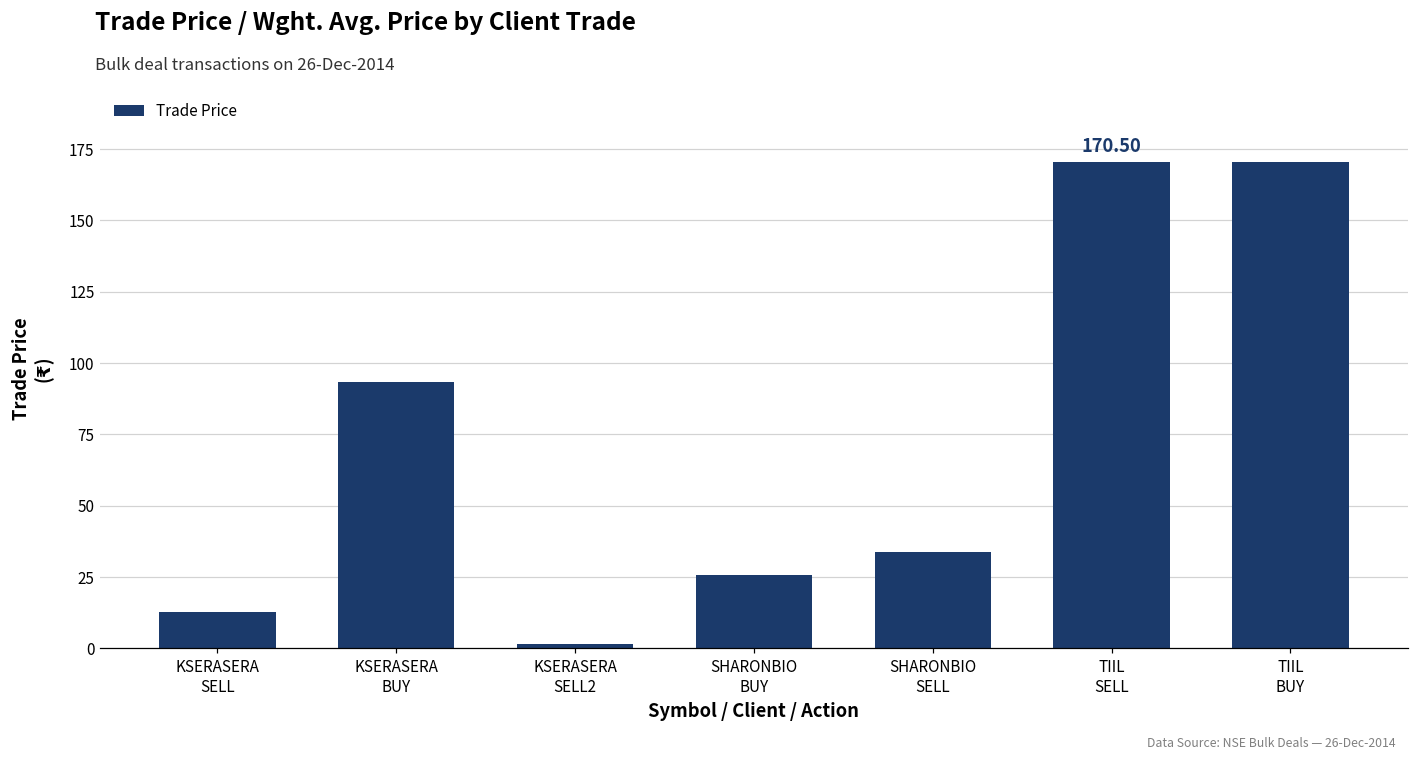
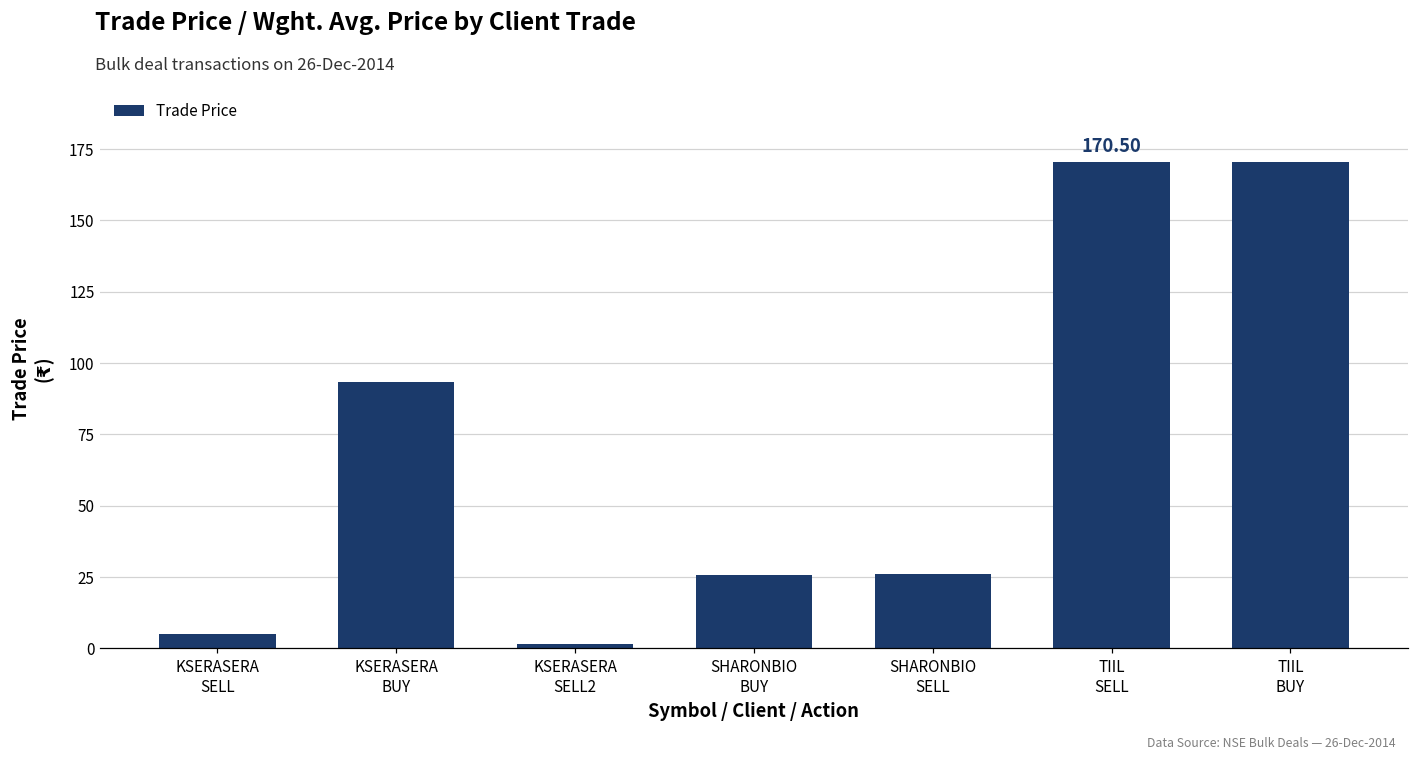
KSERASERA SELL: 13 -> 5
SHARONBIO SELL: 34 -> 26
